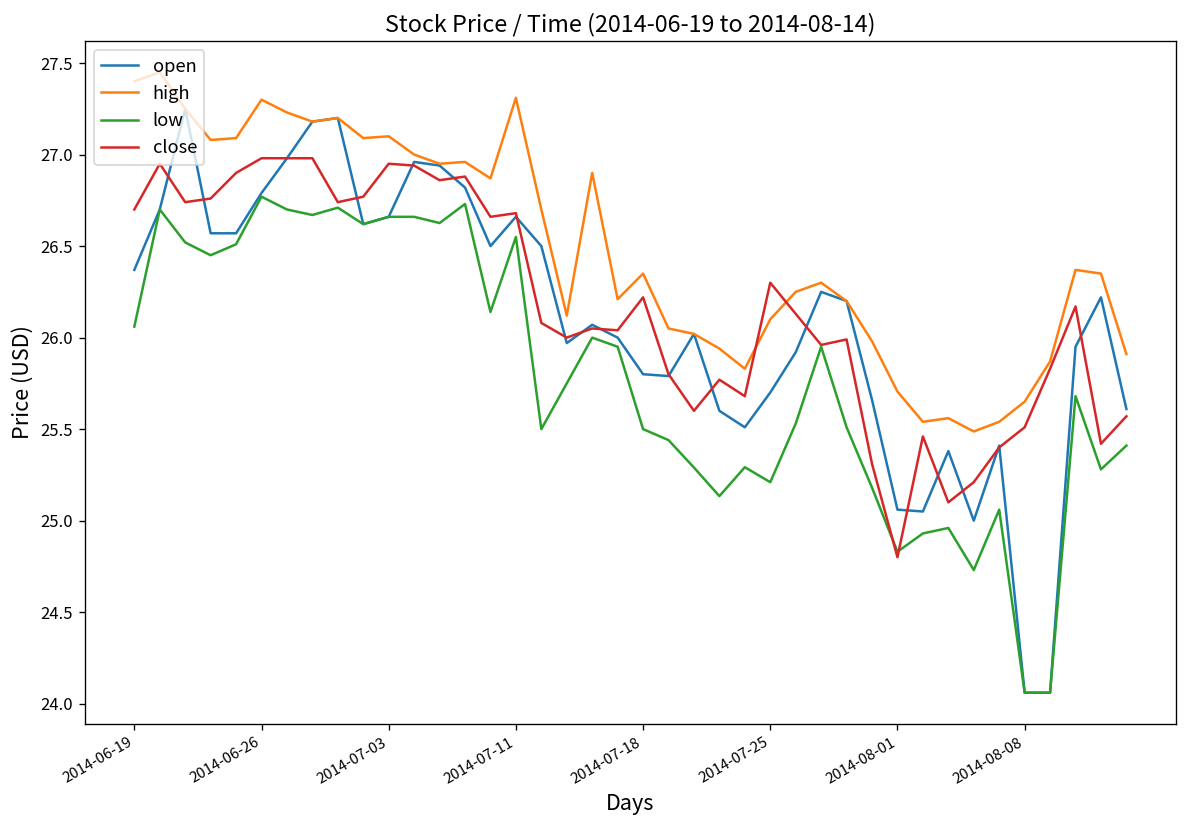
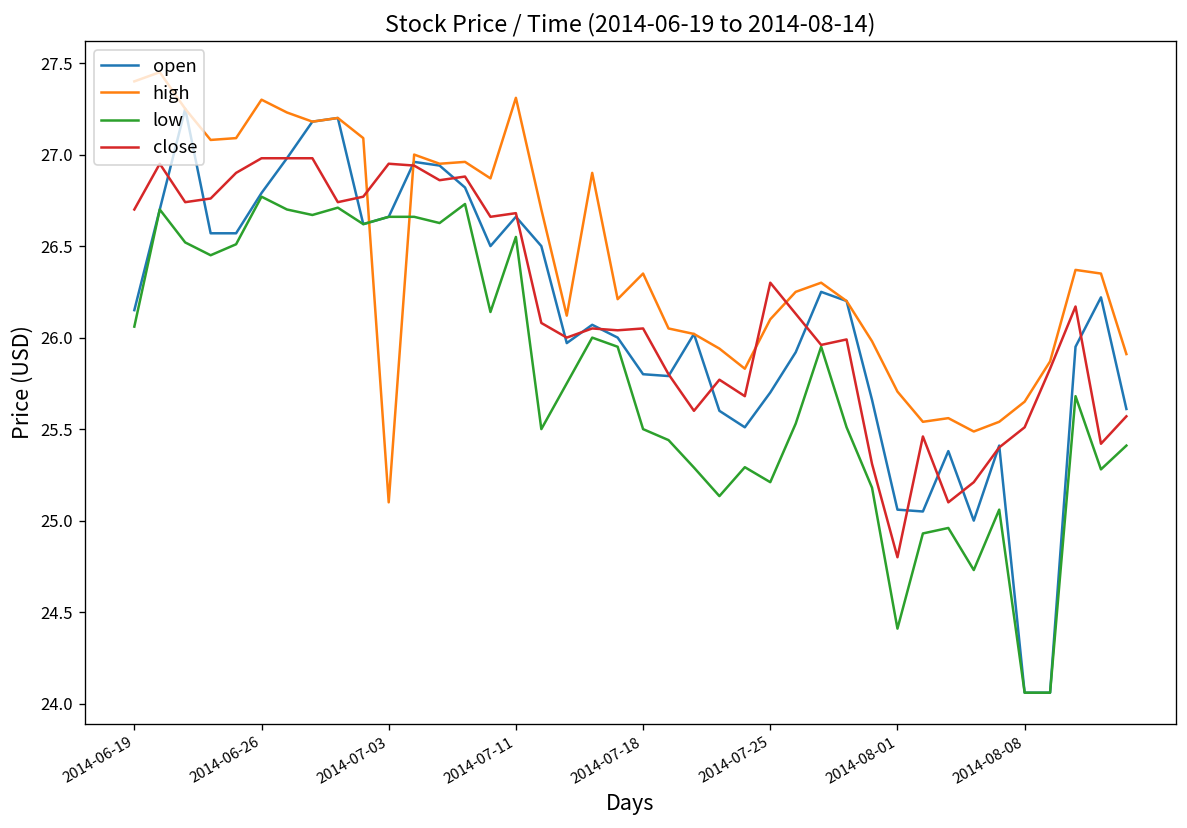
open, 2014-06-19: 26.37 -> 26.15
high, 2014-07-03: 27.1 -> 25.1
close, 2014-07-18: 26.22 -> 26.05
low, 2014-08-01: 24.83 -> 24.41
